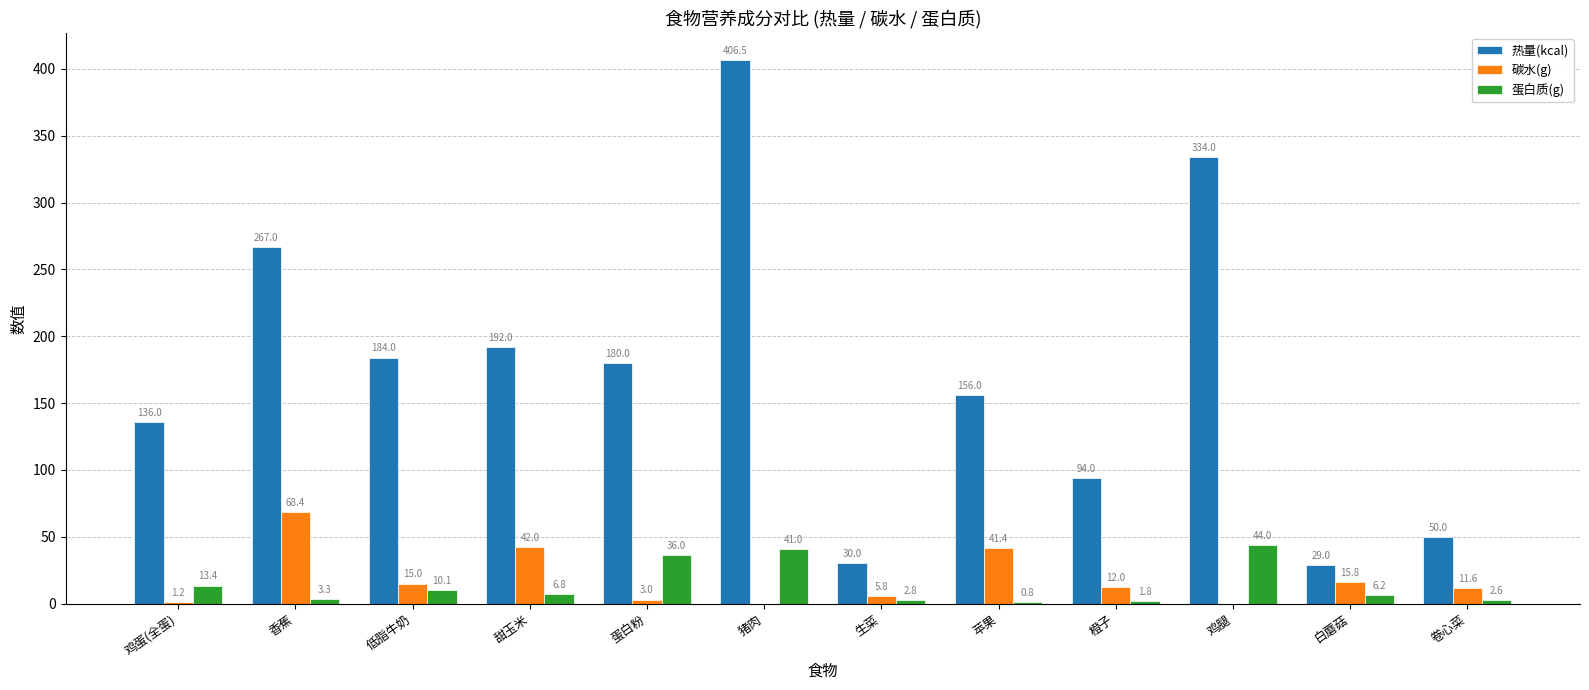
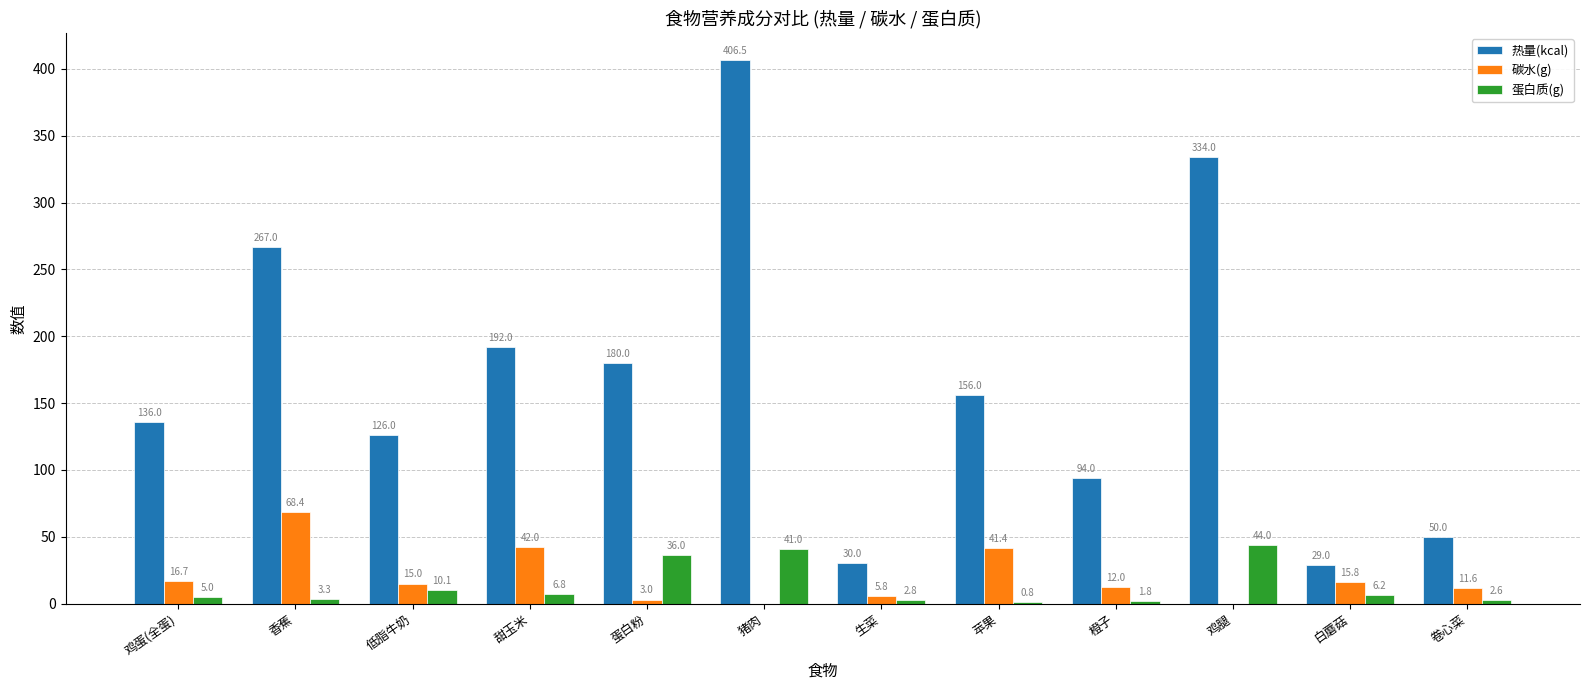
碳水(g), 鸡蛋(全蛋): 1.2 -> 16.7
蛋白质(g), 鸡蛋(全蛋): 13.4 -> 5.0
热量(kcal), 低脂牛奶: 184.0 -> 126.0
